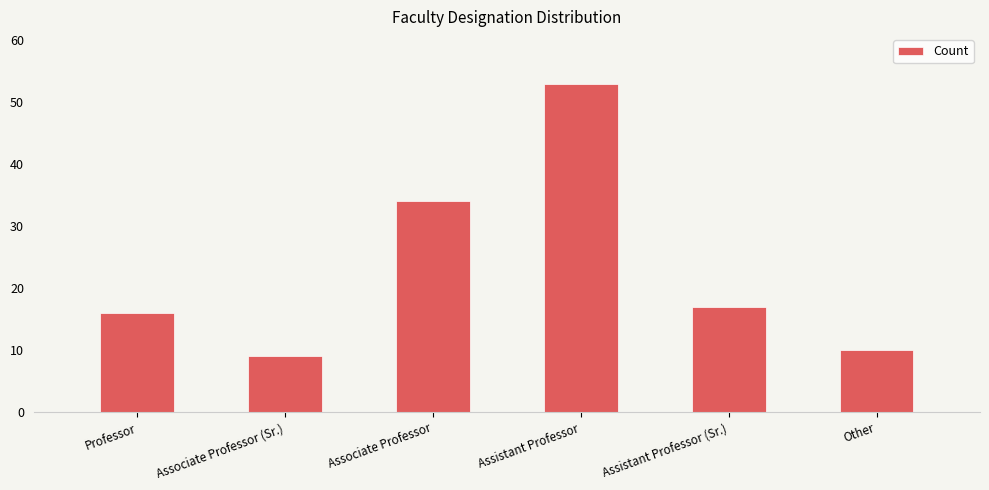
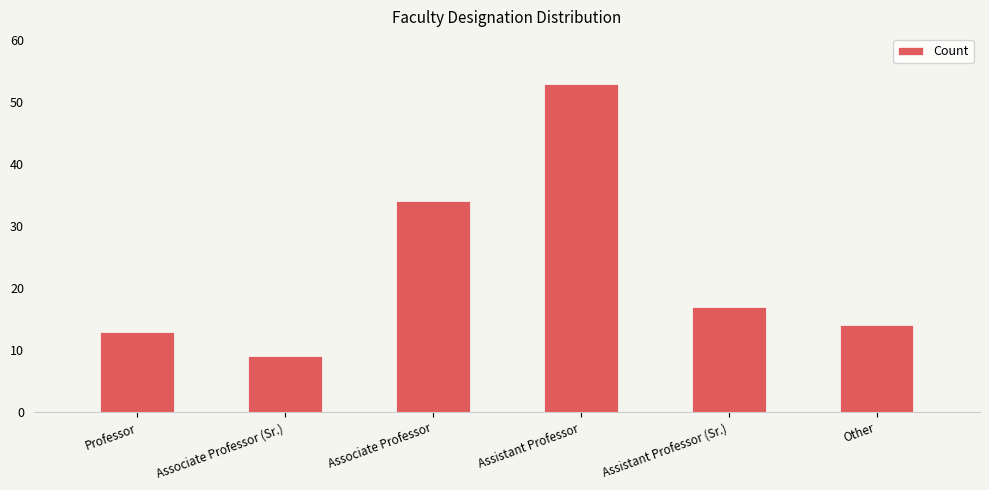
Professor: 16 -> 13
Other: 10 -> 14
